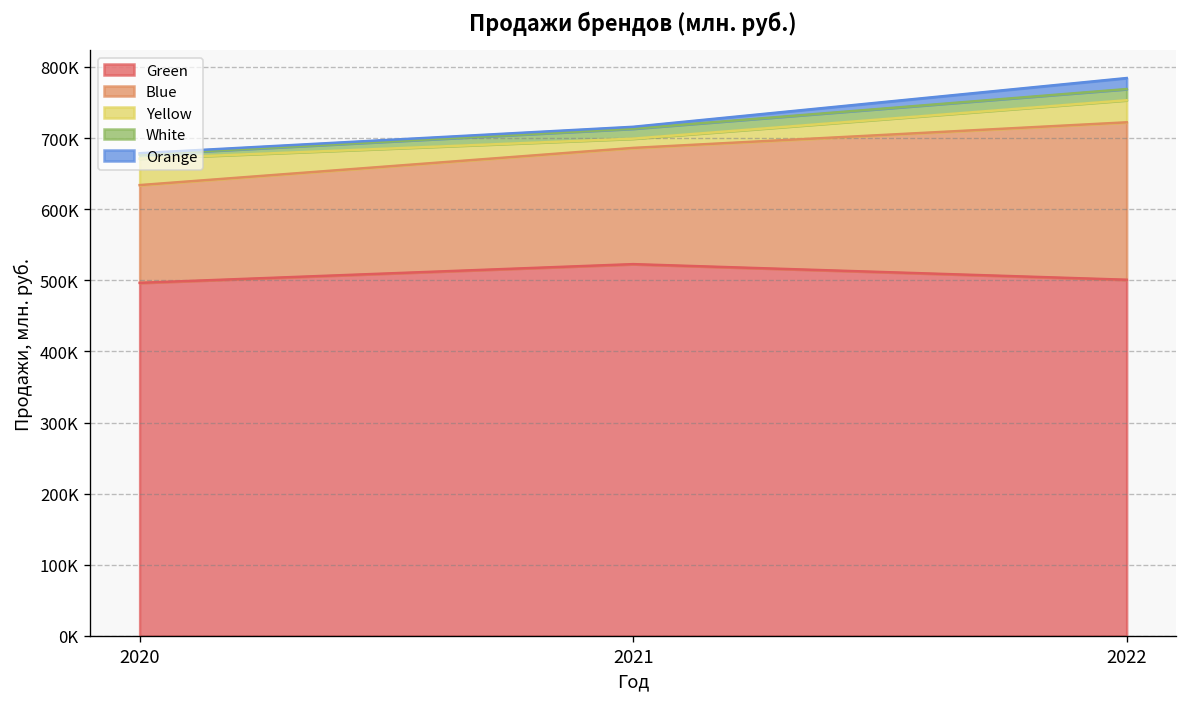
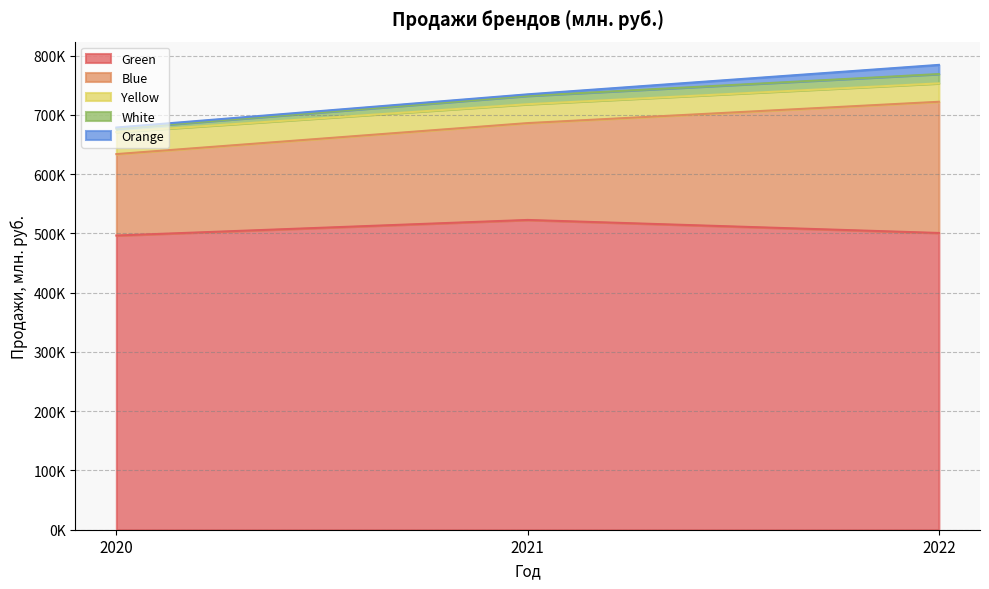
Yellow, 2021: 10000 -> 30000
